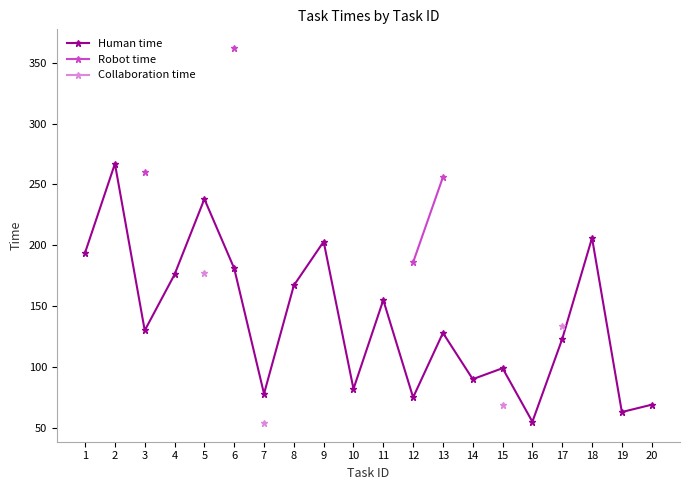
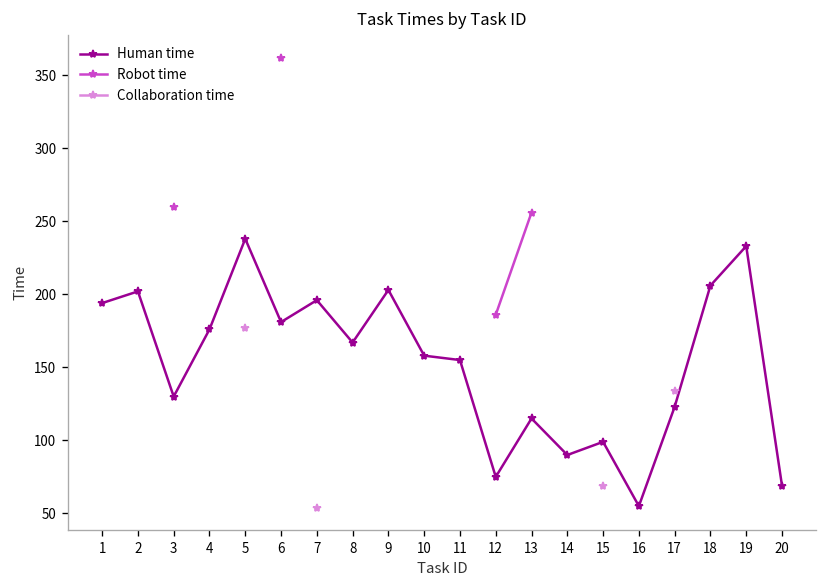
Human time, 2: 267 -> 202
Human time, 7: 78 -> 196
Human time, 10: 82 -> 158
Human time, 13: 128 -> 115
Human time, 19: 63 -> 233
